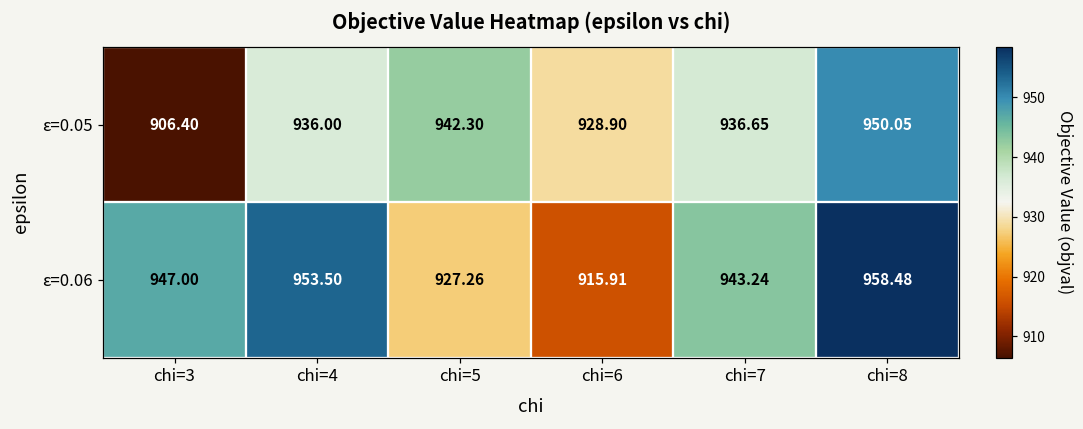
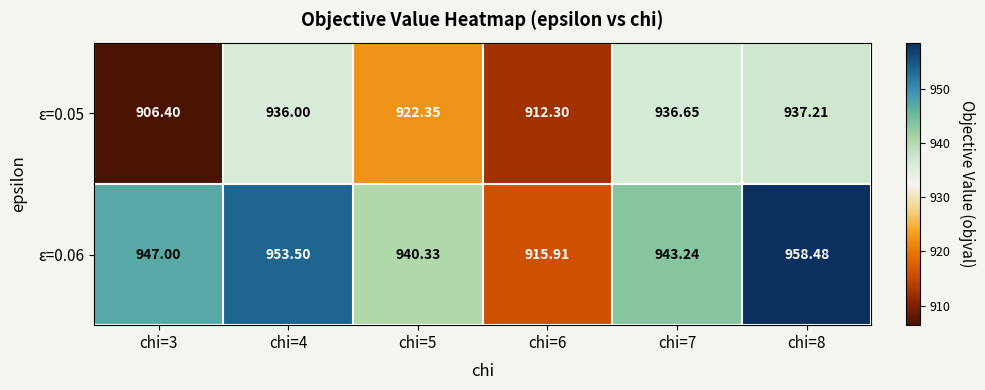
ε=0.05, chi=5: 942.30 -> 922.35
ε=0.05, chi=6: 928.90 -> 912.30
ε=0.05, chi=8: 950.05 -> 937.21
ε=0.06, chi=5: 927.26 -> 940.33
